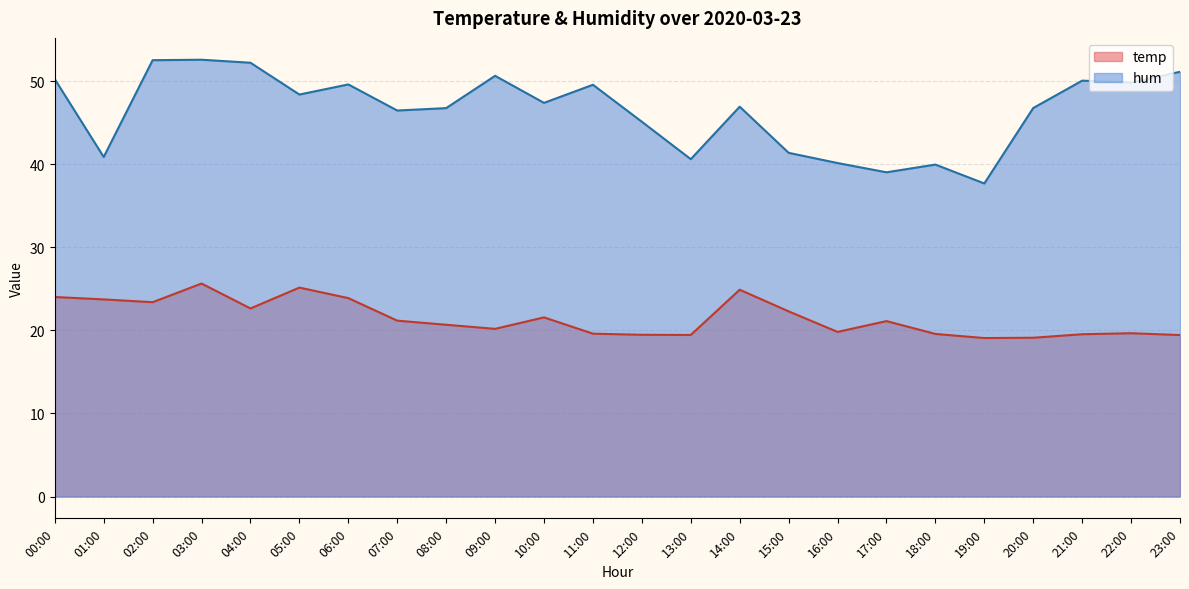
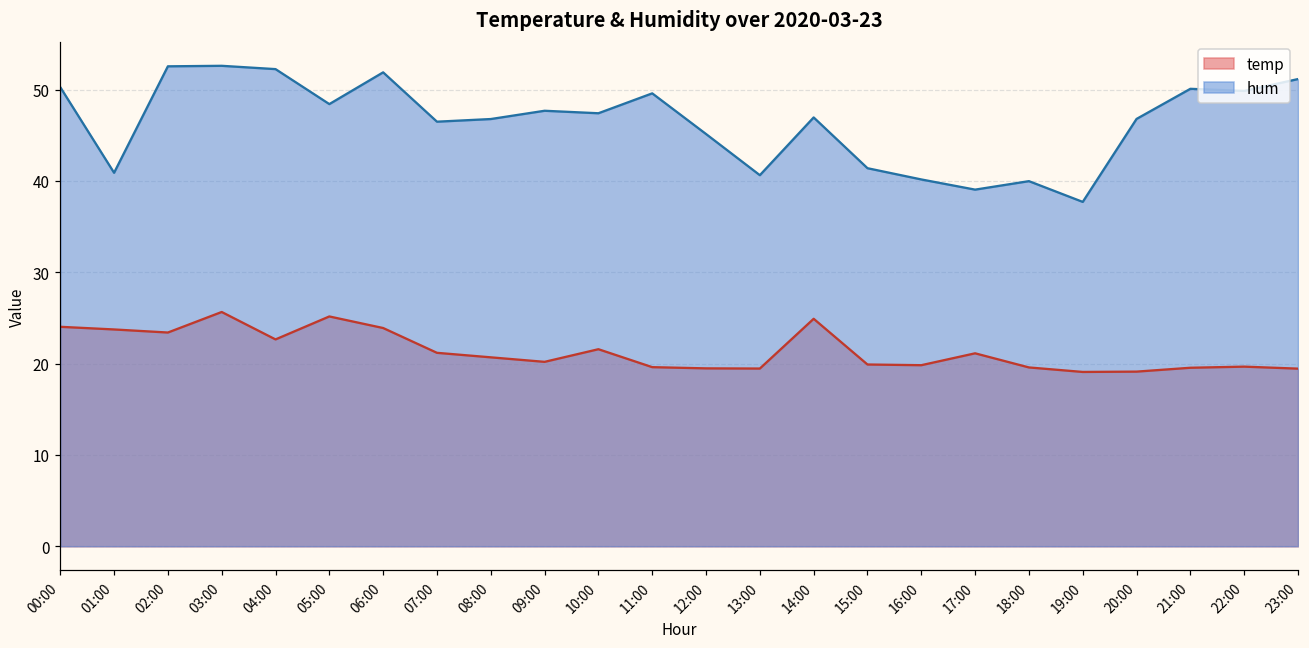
hum, 06:00: 50 -> 52
hum, 09:00: 51 -> 48
temp, 15:00: 22 -> 20
